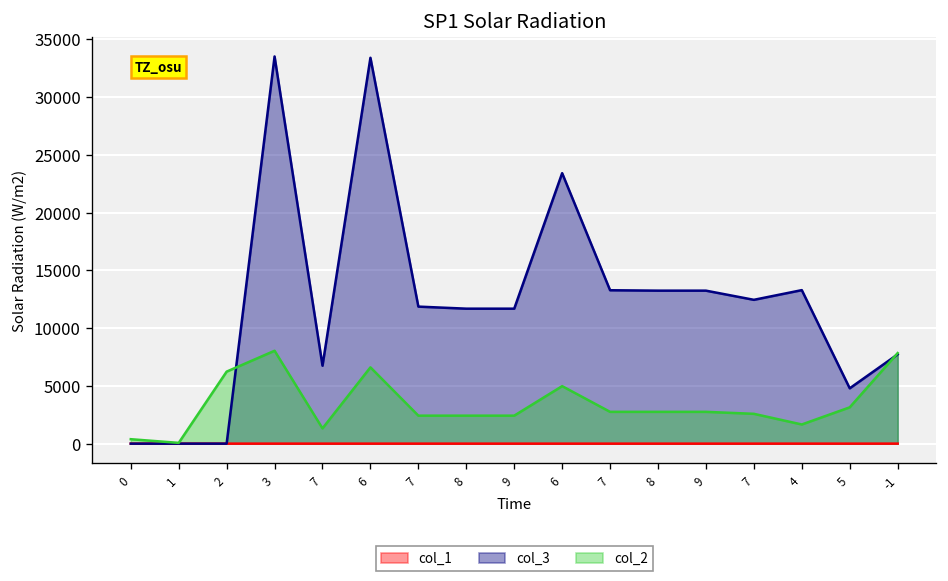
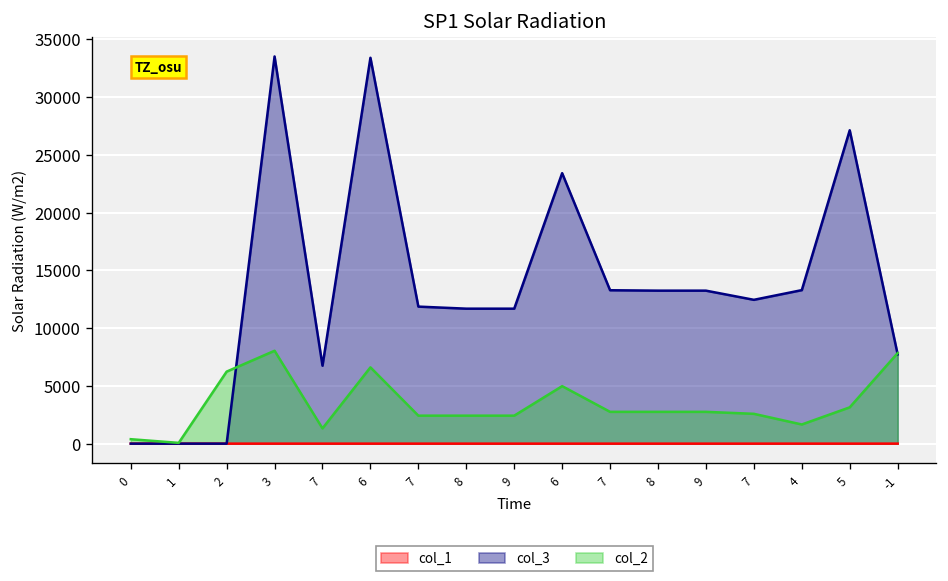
col_3, 5: 5000 -> 27000
